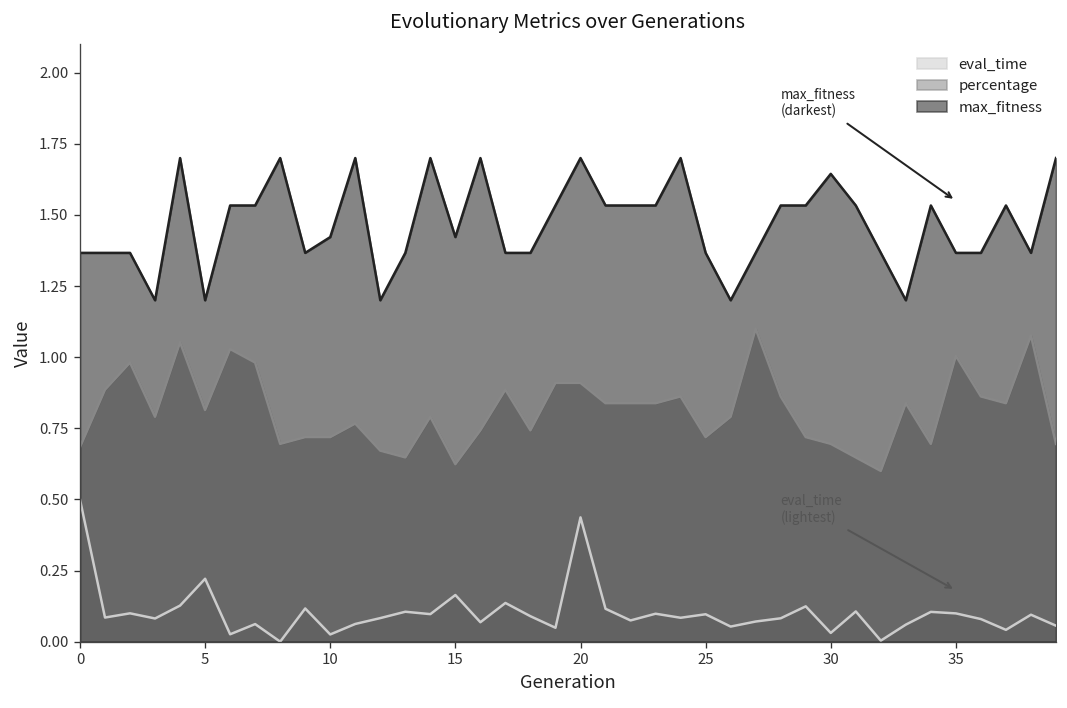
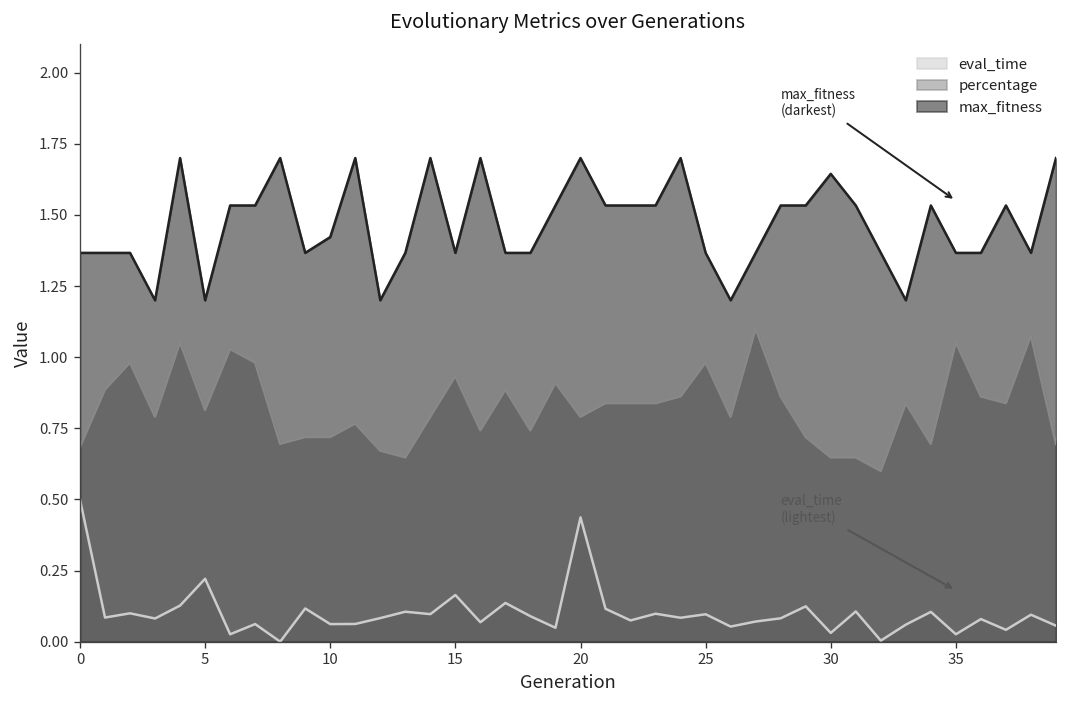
eval_time, 10: 0.03 -> 0.06
percentage, 15: 0.62 -> 0.93
max_fitness, 15: 1.42 -> 1.37
percentage, 20: 0.91 -> 0.79
percentage, 25: 0.72 -> 0.98
percentage, 30: 0.70 -> 0.65
eval_time, 35: 0.10 -> 0.03
percentage, 35: 1.00 -> 1.05
